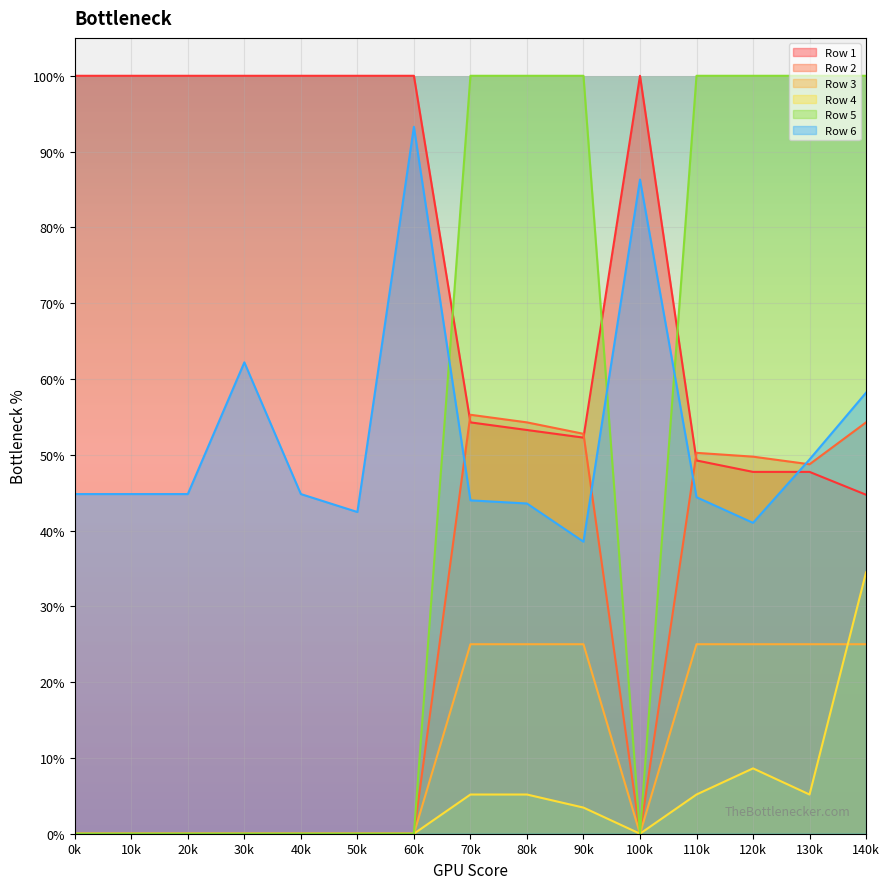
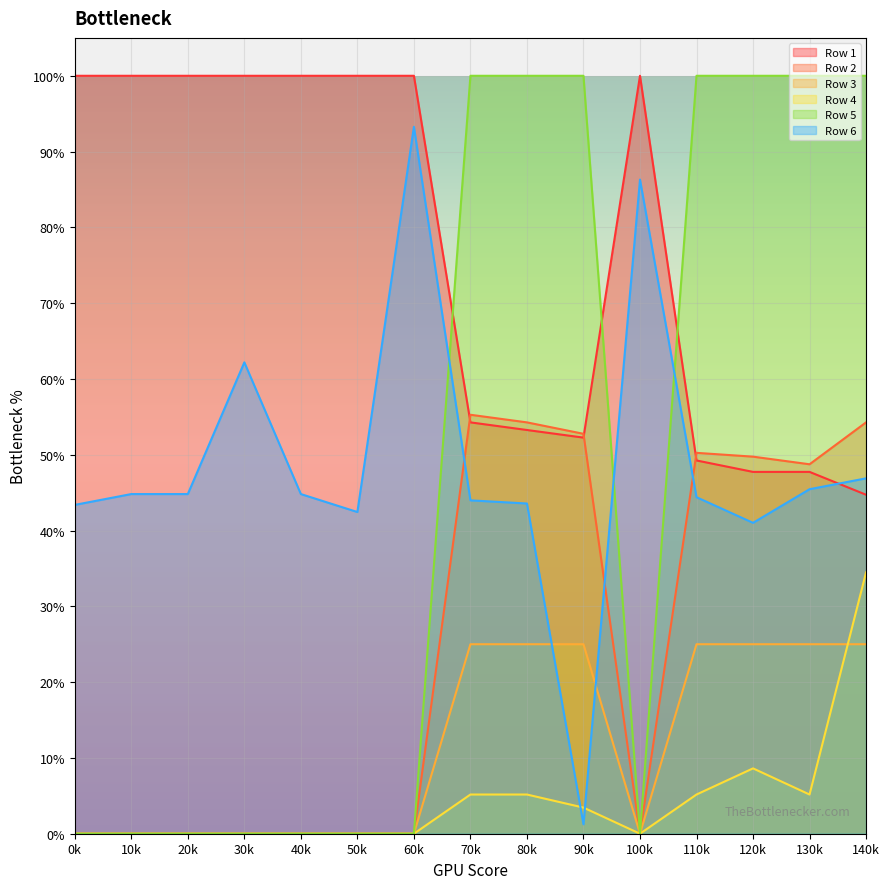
Row 6, 0k: 45% -> 43%
Row 6, 90k: 39% -> 1%
Row 6, 130k: 49% -> 45%
Row 6, 140k: 58% -> 47%
